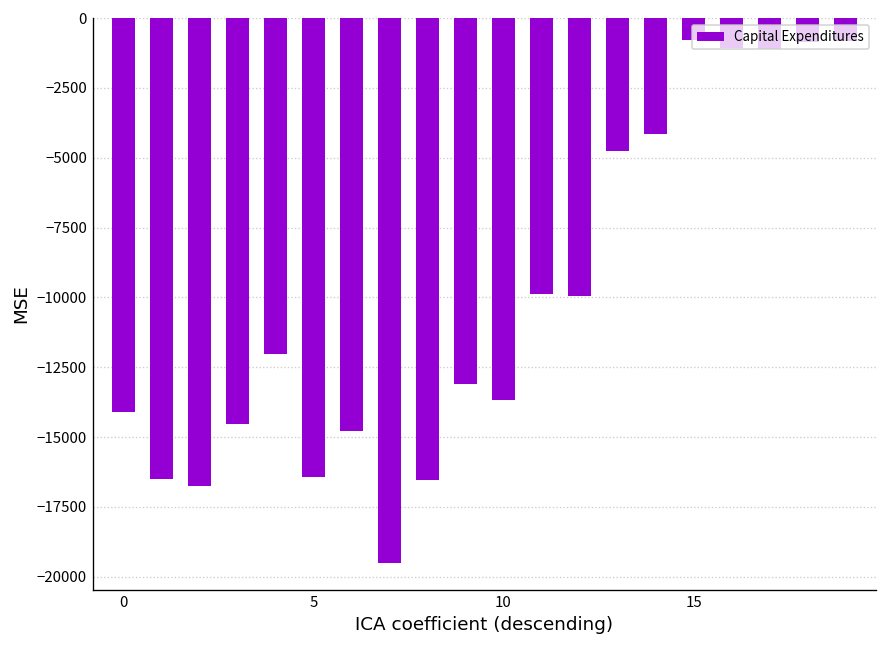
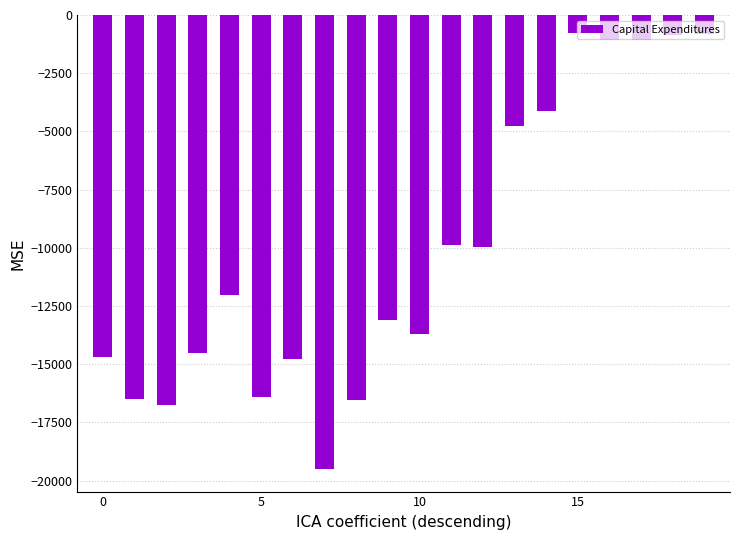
0: -14100 -> -14700
